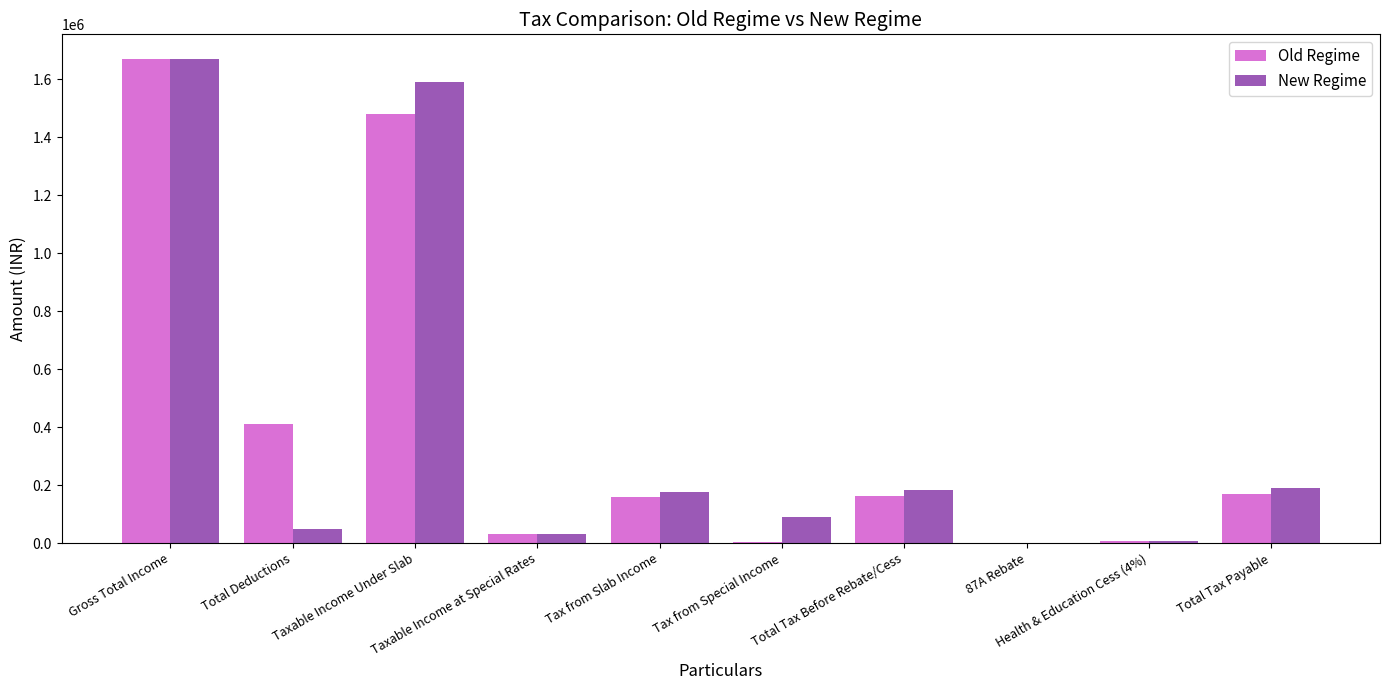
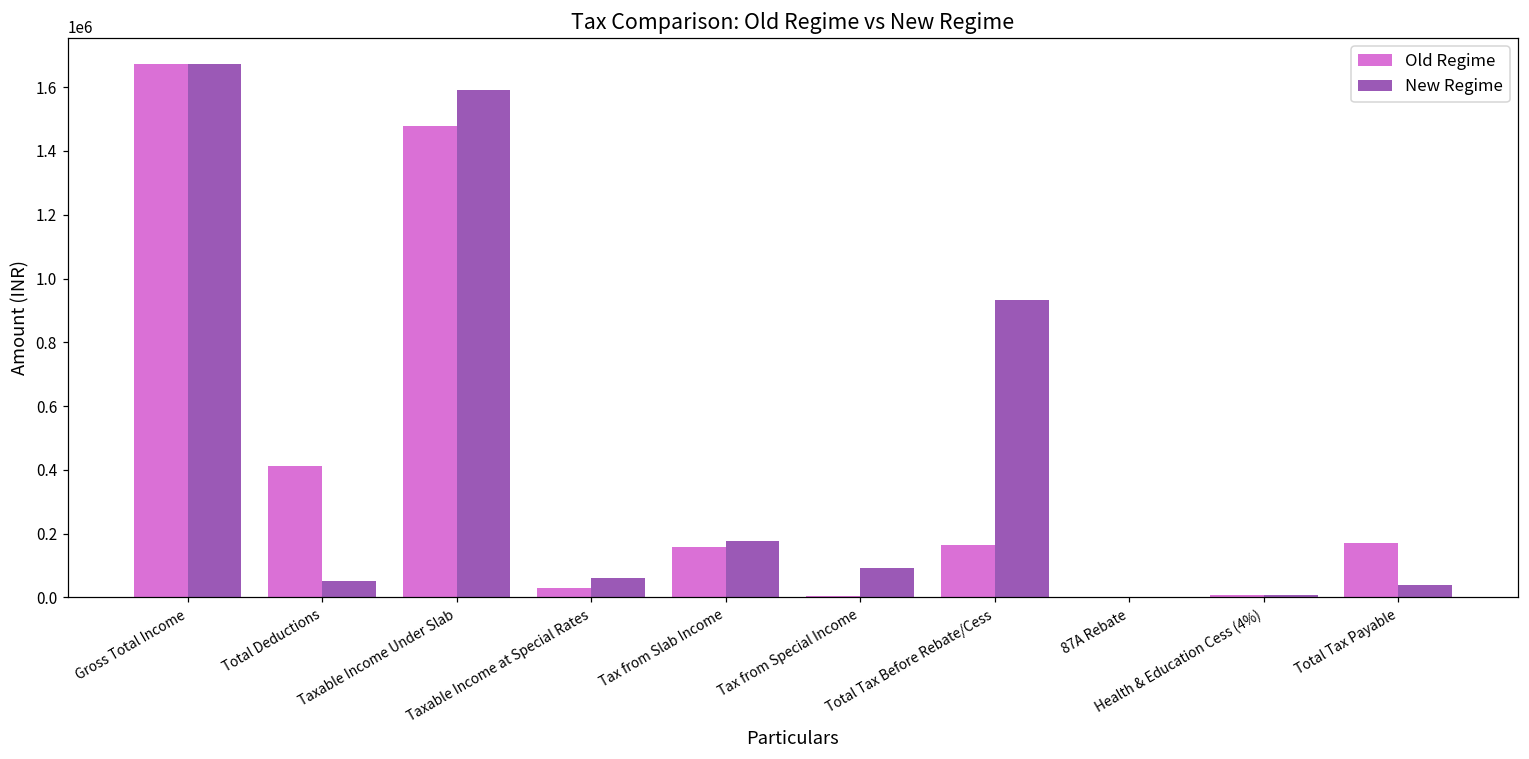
New Regime, Taxable Income at Special Rates: 30000 -> 60000
New Regime, Total Tax Before Rebate/Cess: 180000 -> 930000
New Regime, Total Tax Payable: 190000 -> 40000
